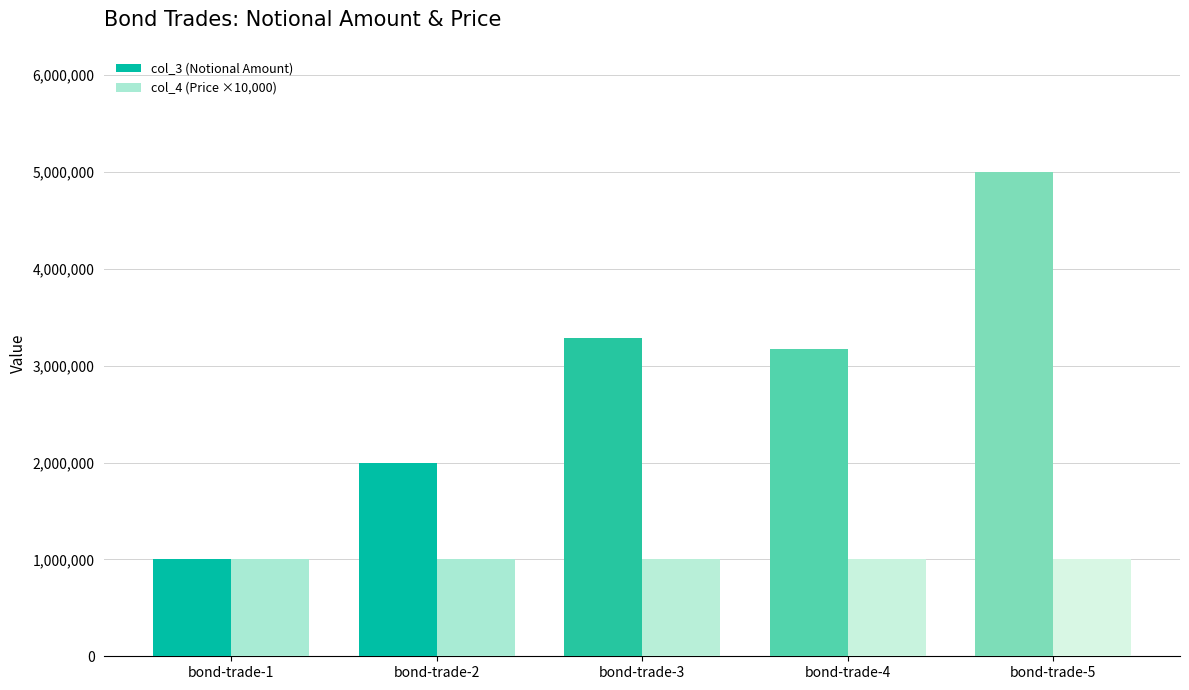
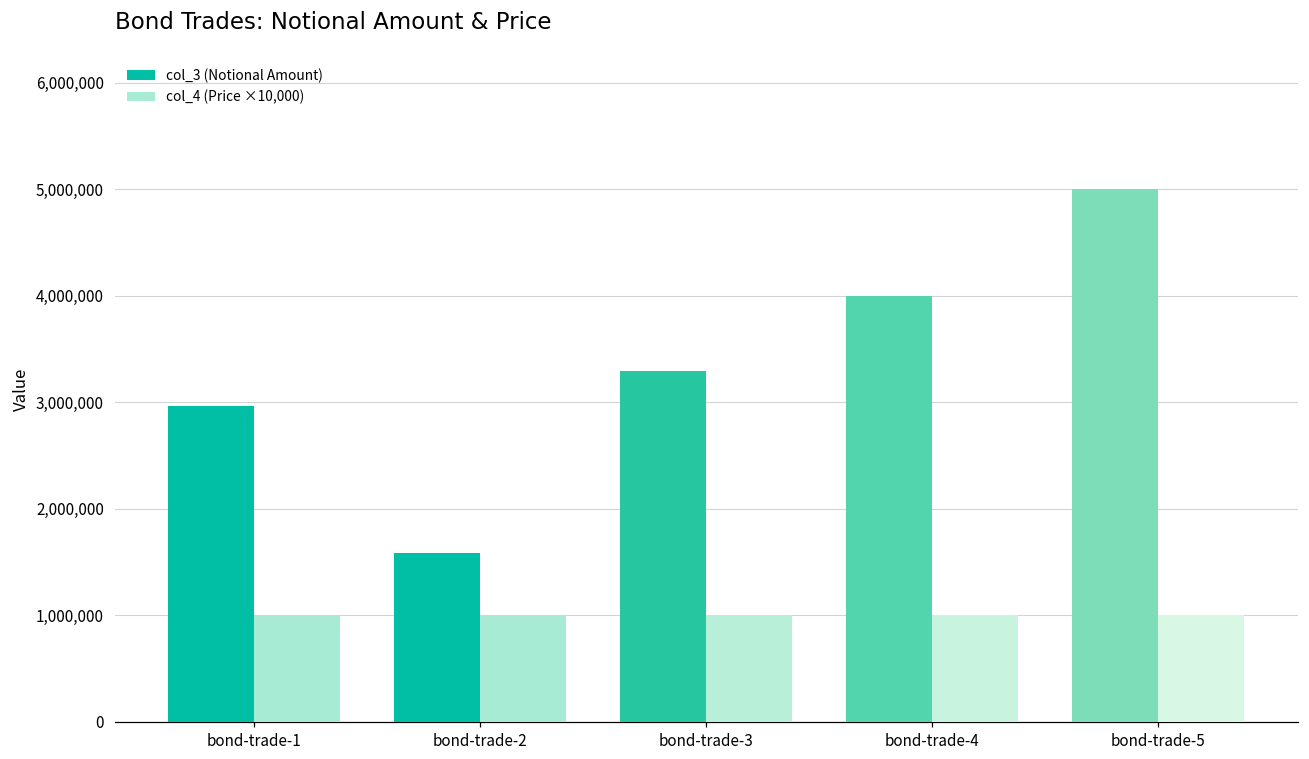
col_3 (Notional Amount), bond-trade-1: 1,000,000 -> 3,000,000
col_3 (Notional Amount), bond-trade-2: 2,000,000 -> 1,600,000
col_3 (Notional Amount), bond-trade-4: 3,200,000 -> 4,000,000
